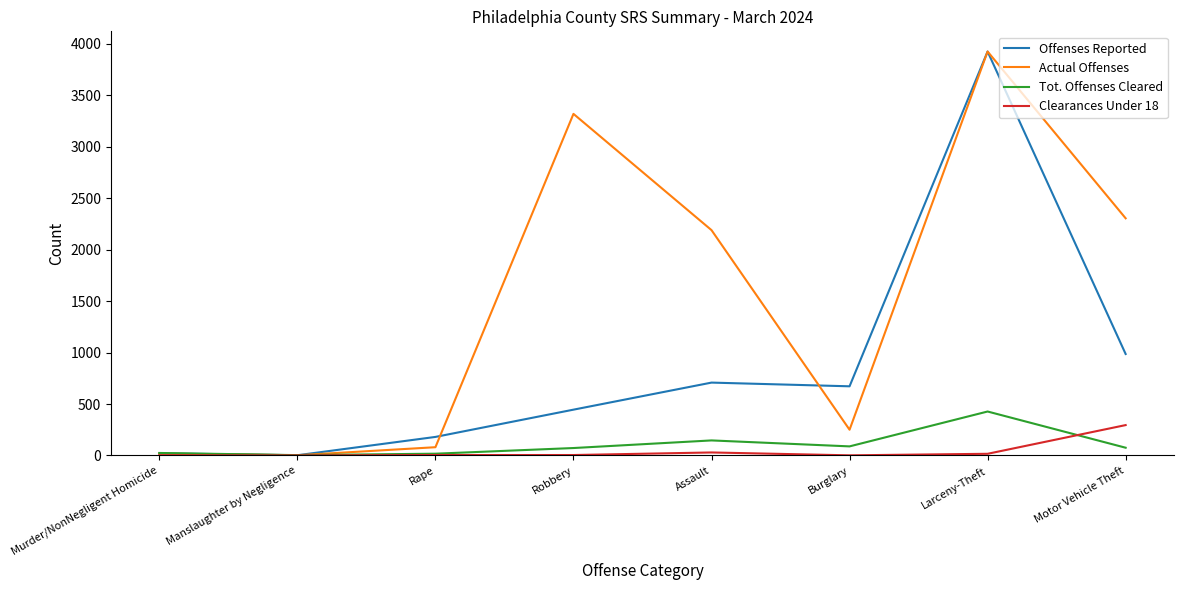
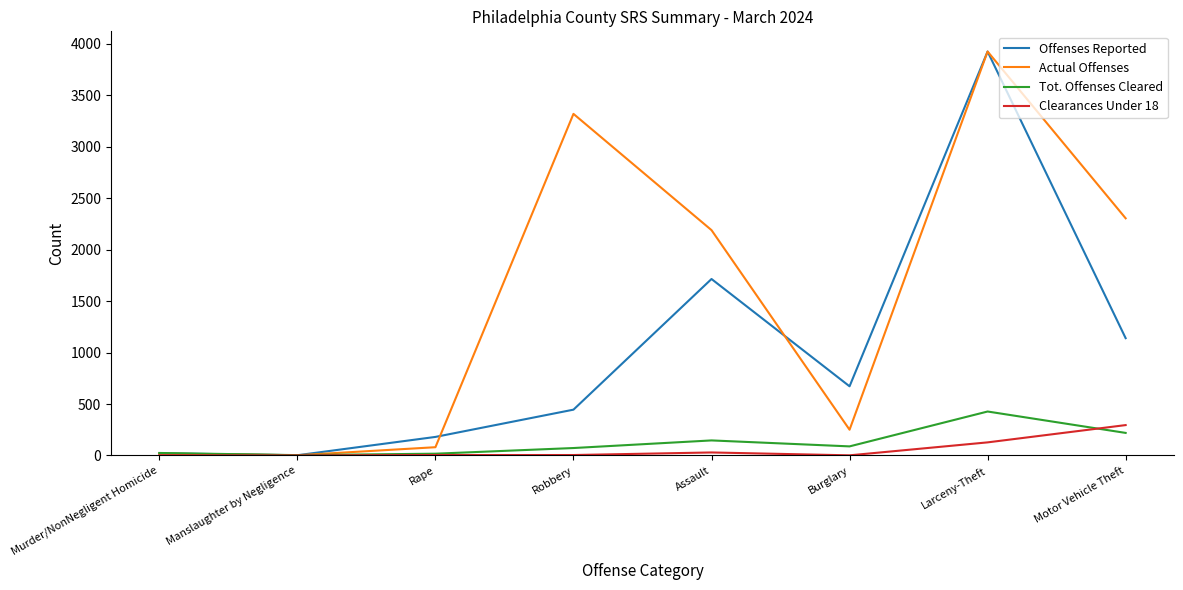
Offenses Reported, Assault: 710 -> 1720
Clearances Under 18, Larceny-Theft: 20 -> 130
Offenses Reported, Motor Vehicle Theft: 990 -> 1140
Tot. Offenses Cleared, Motor Vehicle Theft: 80 -> 220
